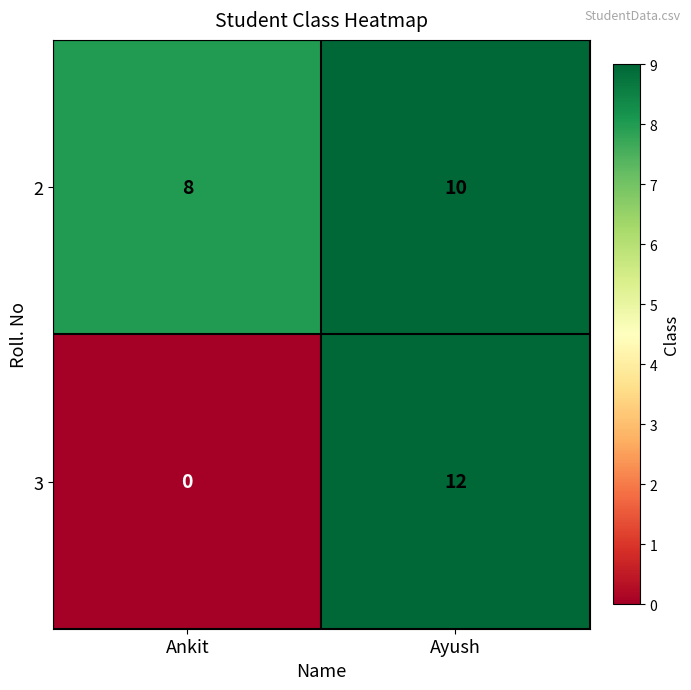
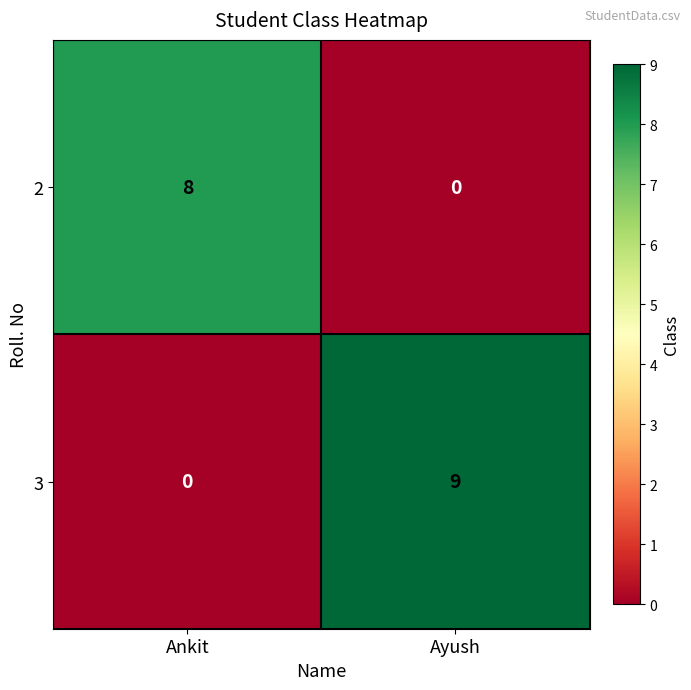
2, Ayush: 10 -> 0
3, Ayush: 12 -> 9
